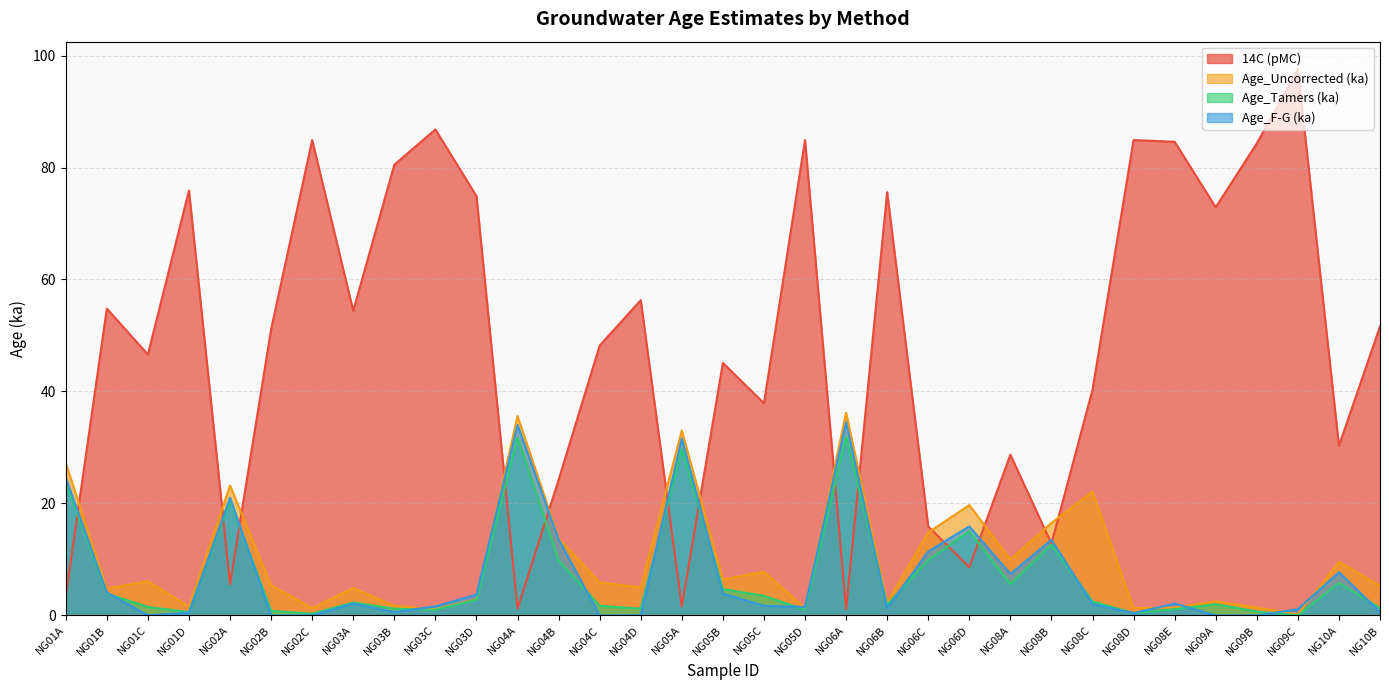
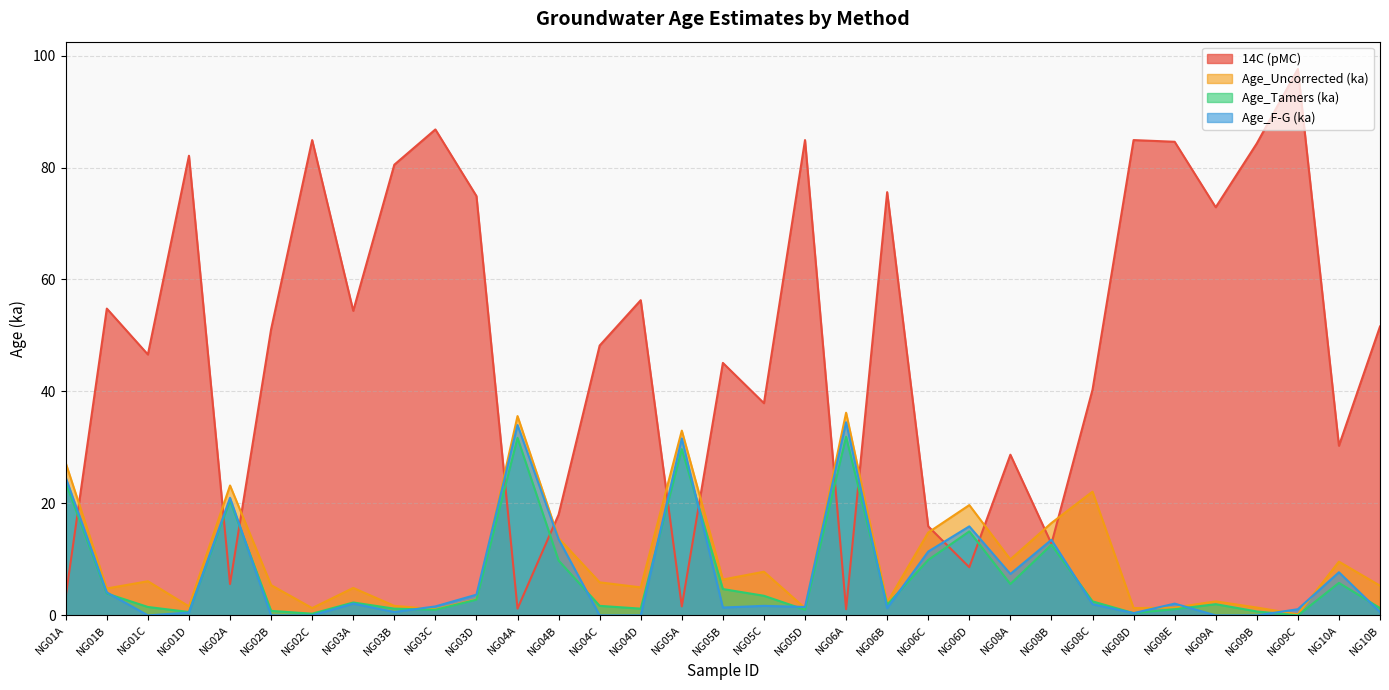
14C (pMC), NG01D: 76 -> 82
14C (pMC), NG04B: 24 -> 18
Age_F-G (ka), NG05B: 4 -> 1
